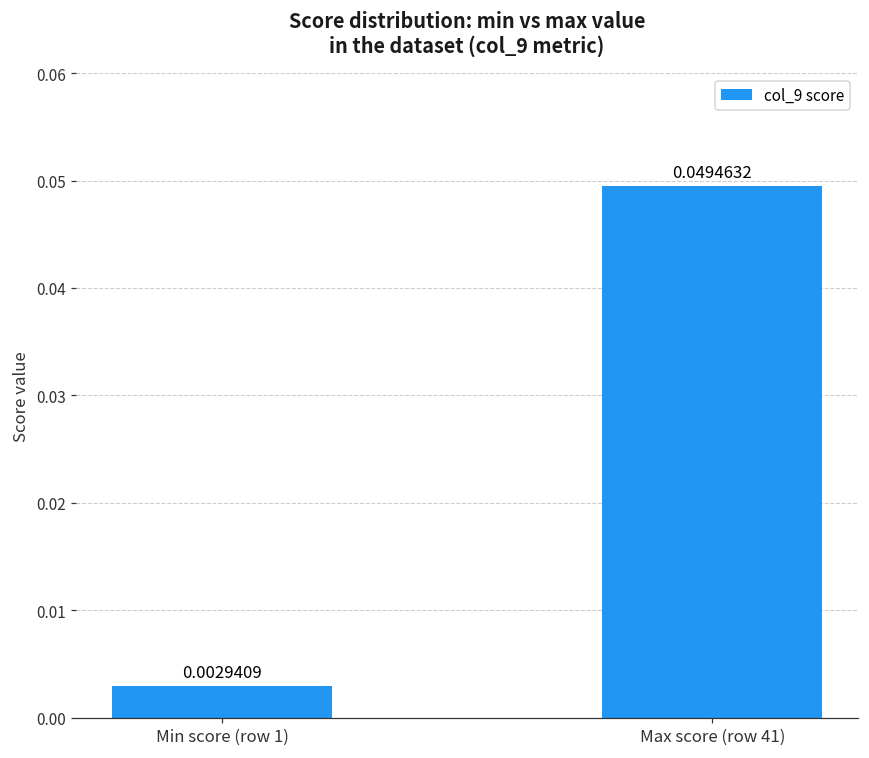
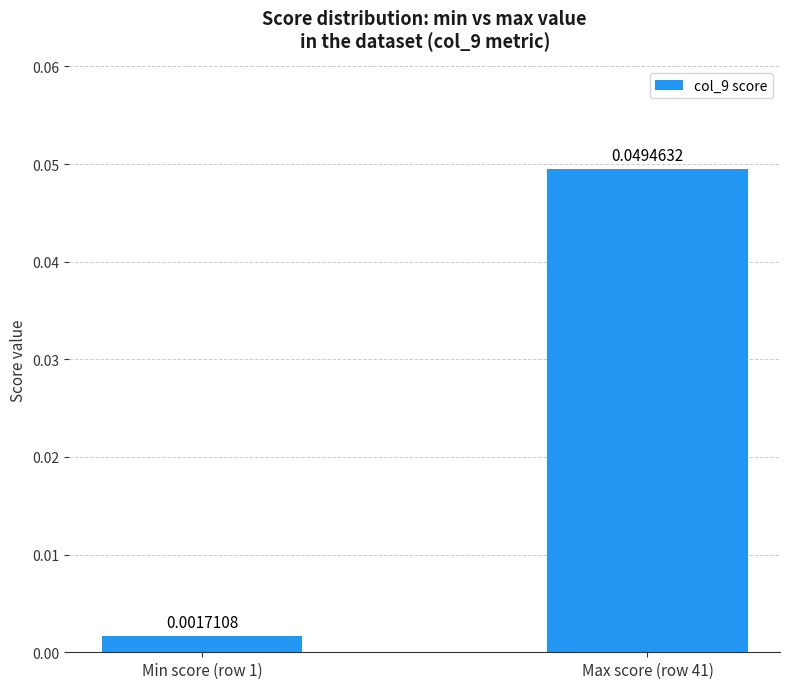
Min score (row 1): 0.0029409 -> 0.0017108
